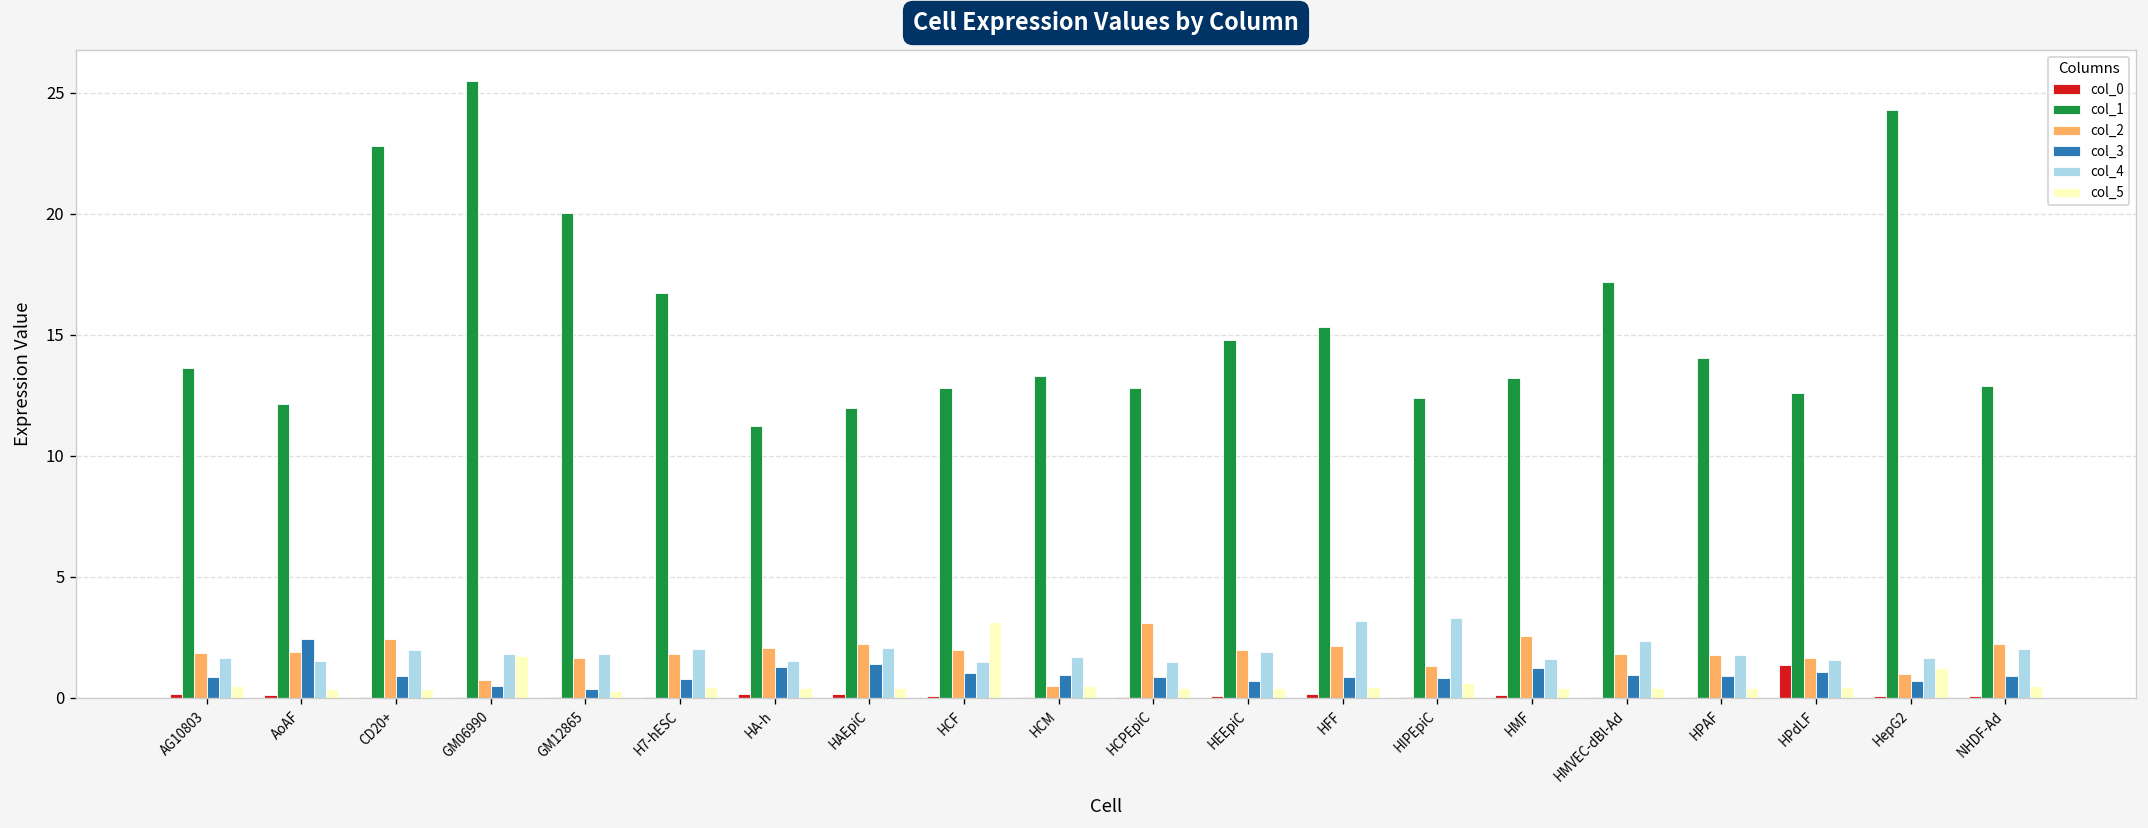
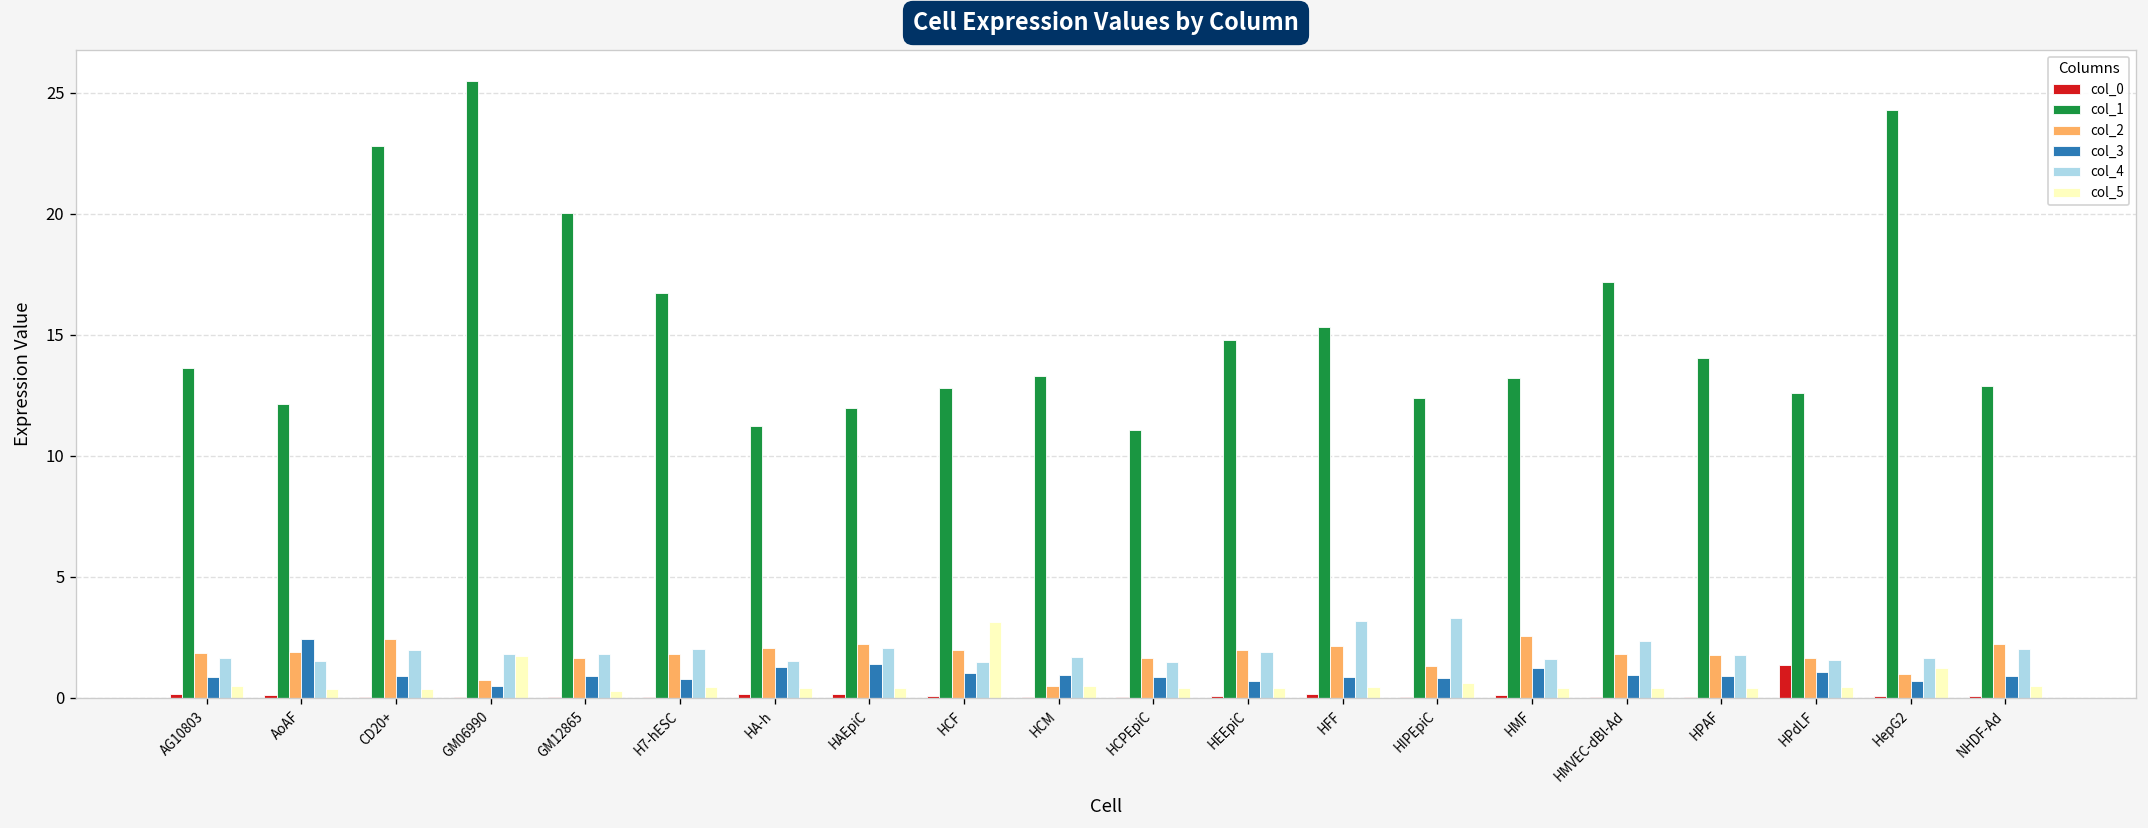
col_3, GM12865: 0.4 -> 0.9
col_1, HCPEpiC: 12.8 -> 11.1
col_2, HCPEpiC: 3.1 -> 1.6
